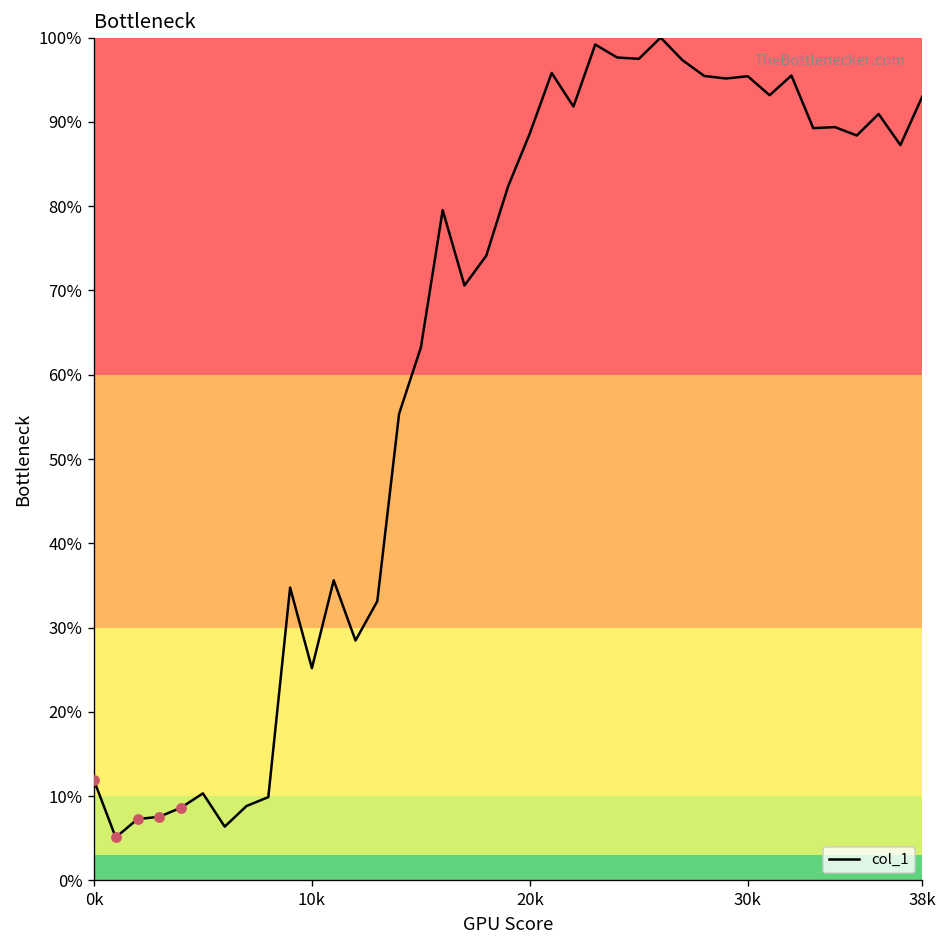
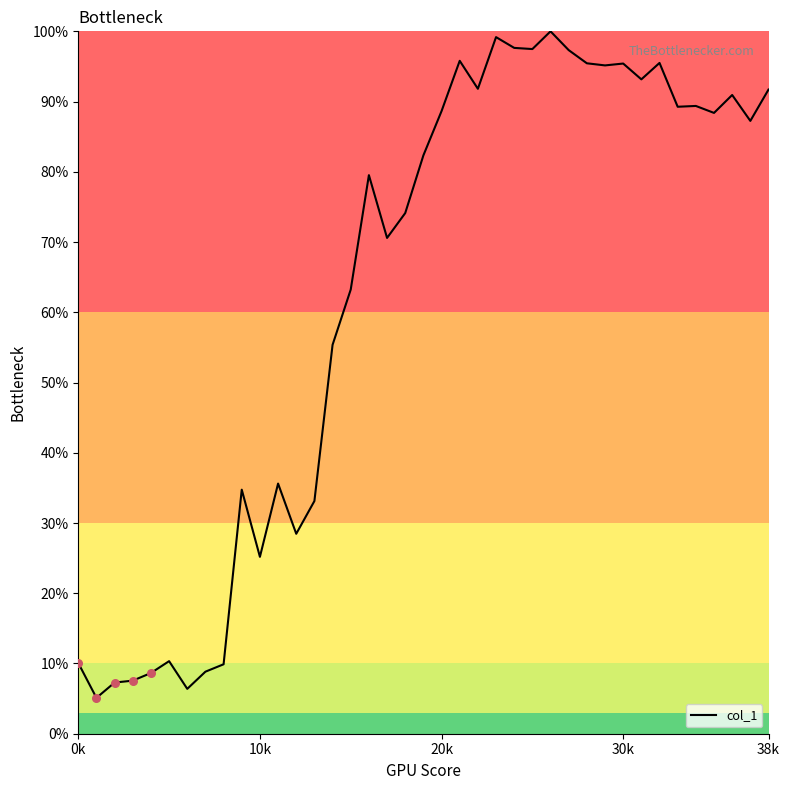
col_1, 0k: 12% -> 10%
col_1, 38k: 93% -> 92%
